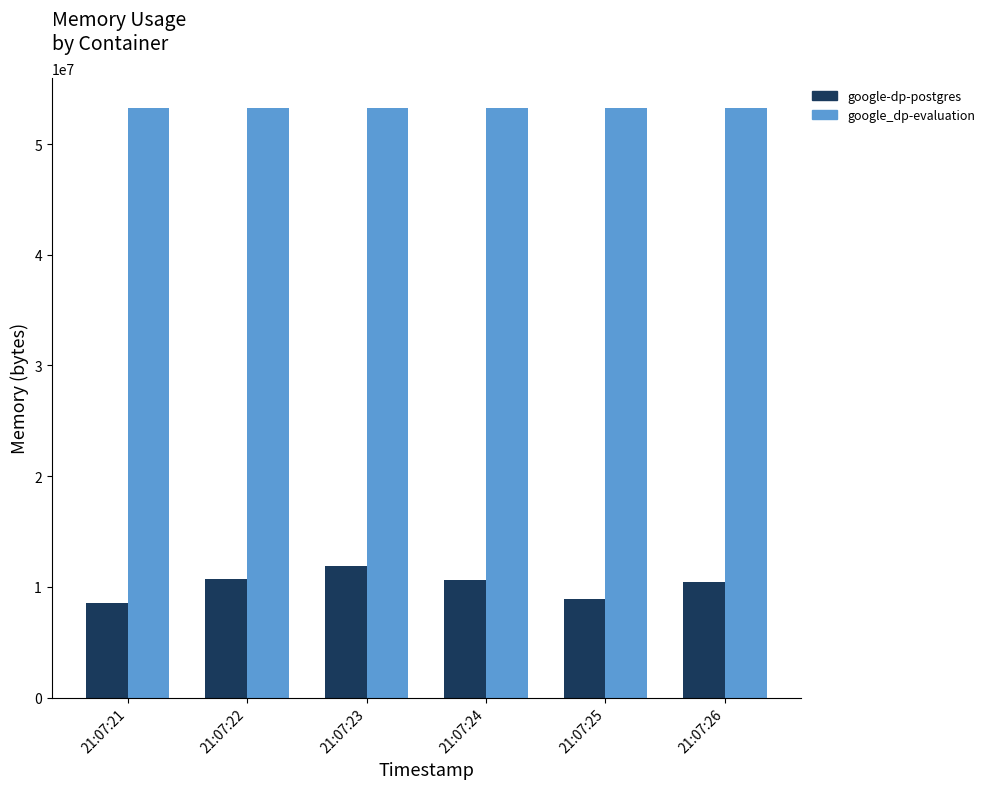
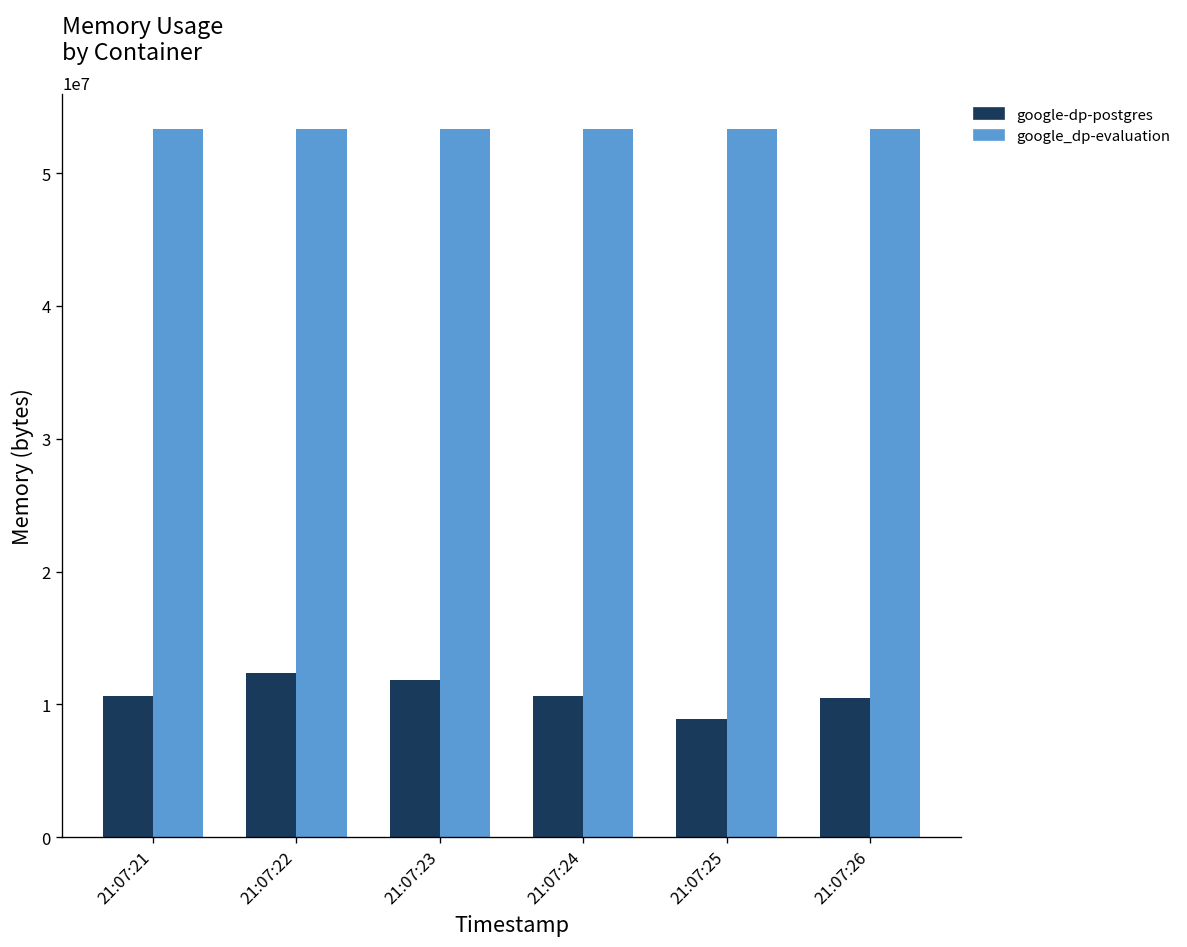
google-dp-postgres, 21:07:21: 8500000 -> 10600000
google-dp-postgres, 21:07:22: 10700000 -> 12400000
